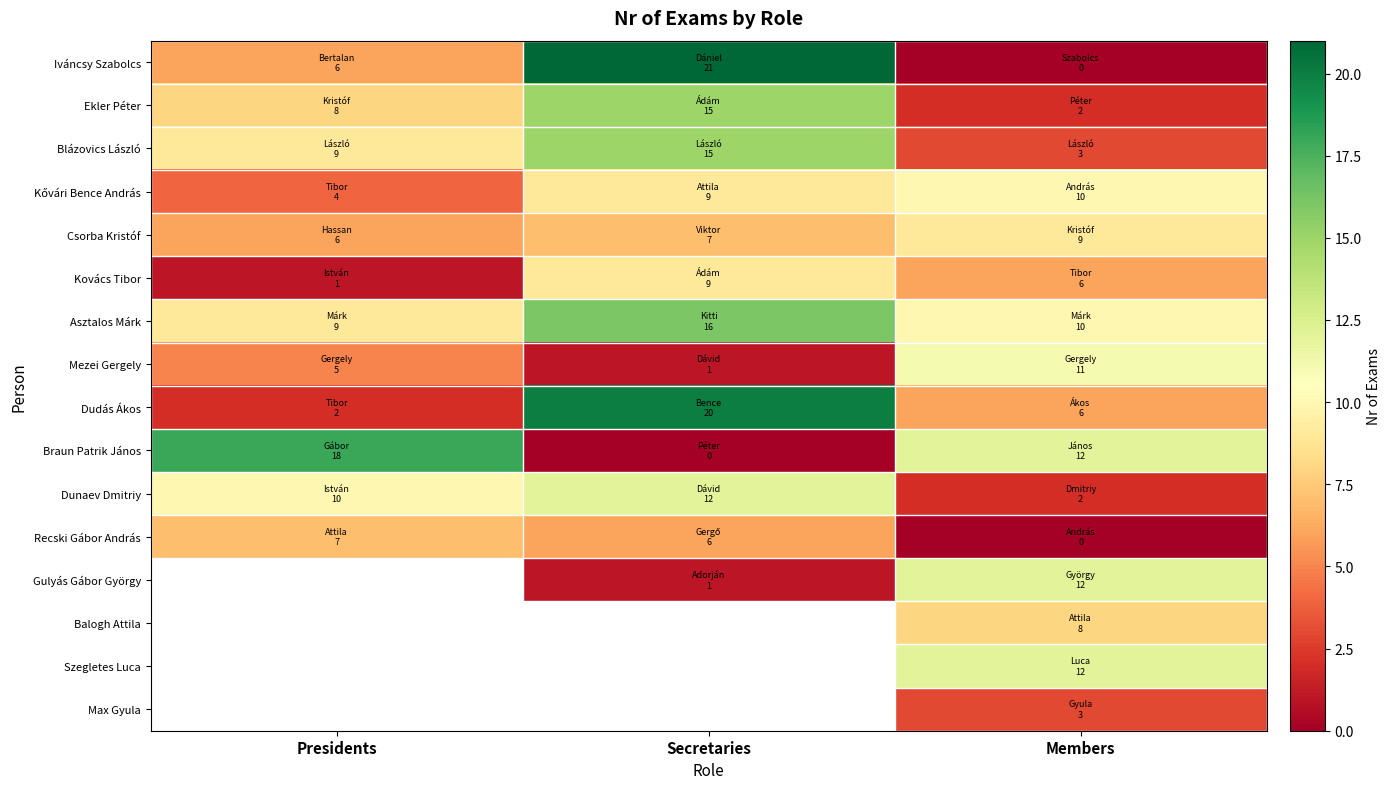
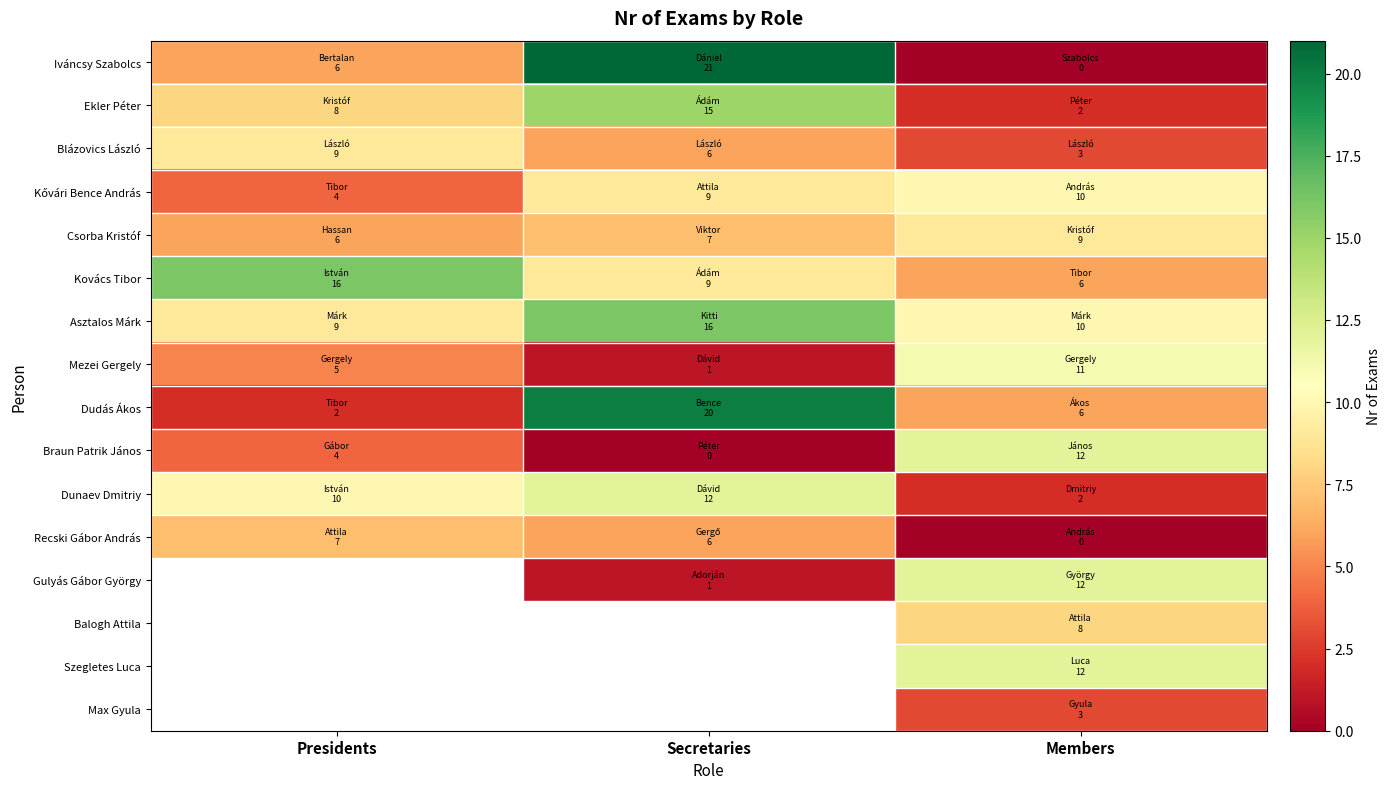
Blázovics László, Secretaries: 15 -> 6
Kovács Tibor, Presidents: 1 -> 16
Braun Patrik János, Presidents: 18 -> 4
